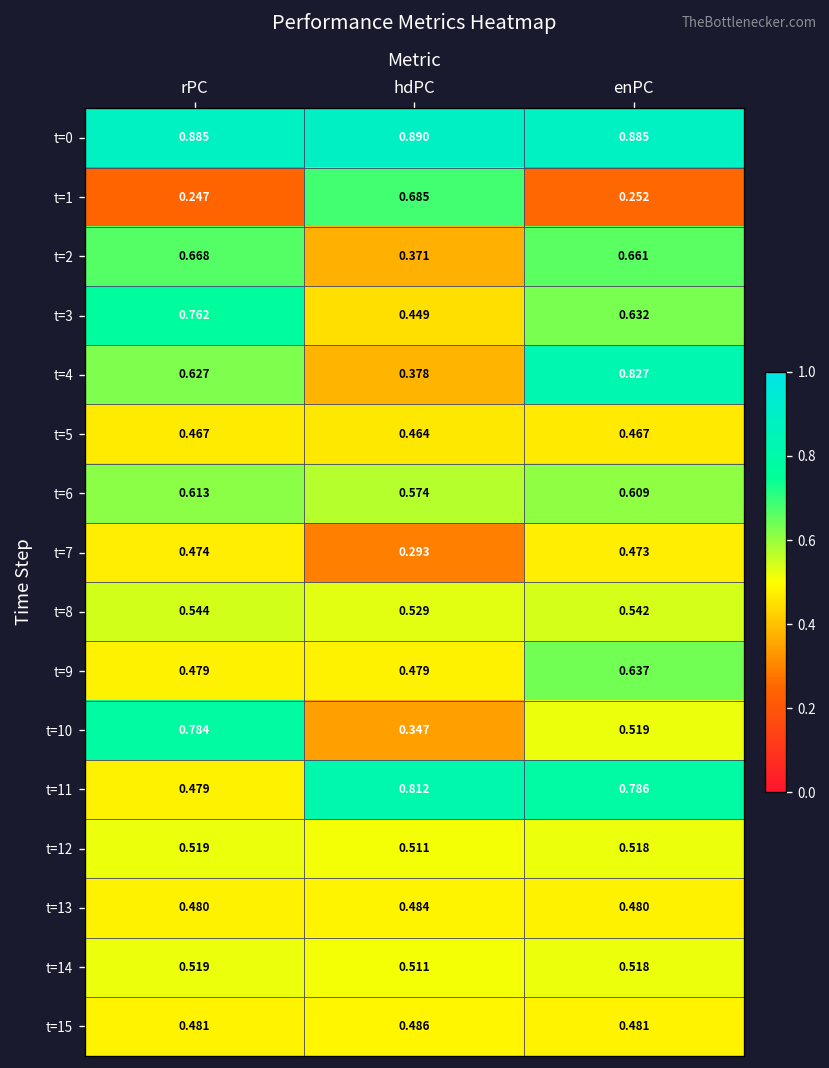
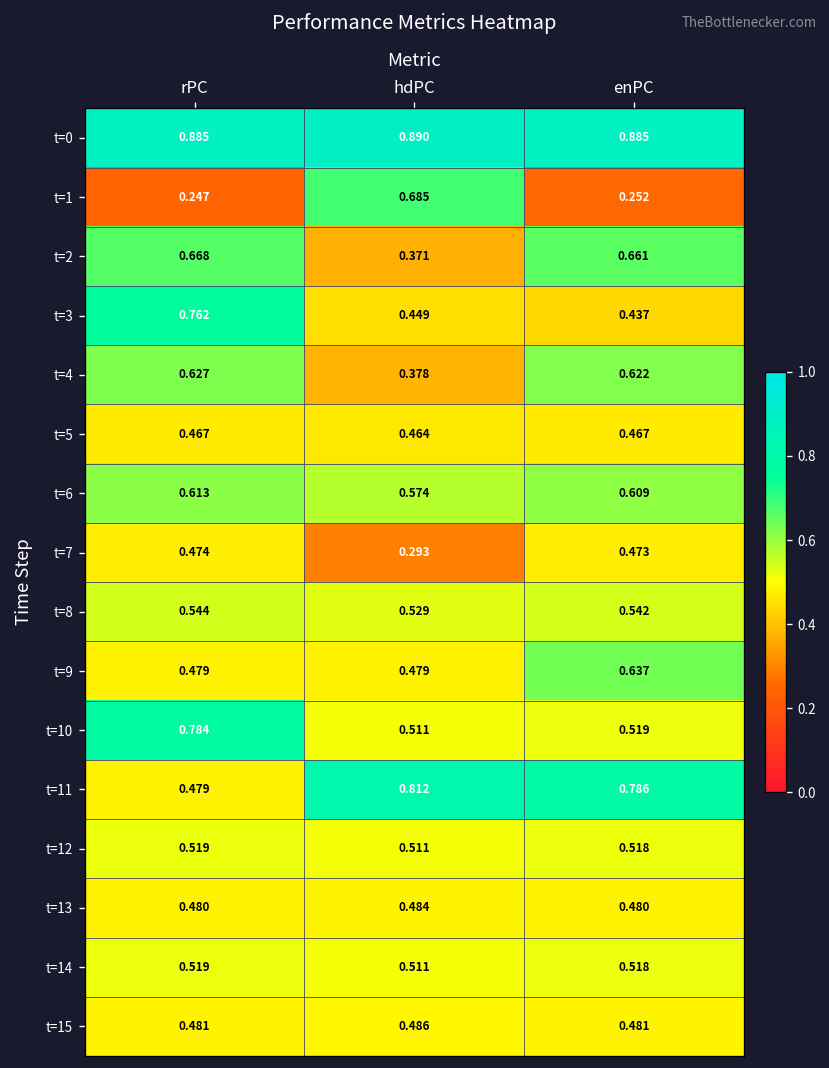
t=3, enPC: 0.632 -> 0.437
t=4, enPC: 0.827 -> 0.622
t=10, hdPC: 0.347 -> 0.511
